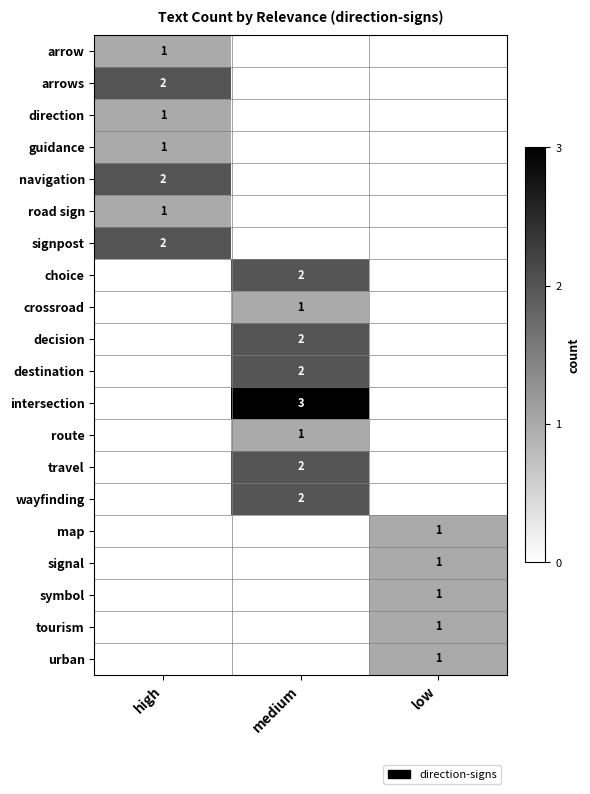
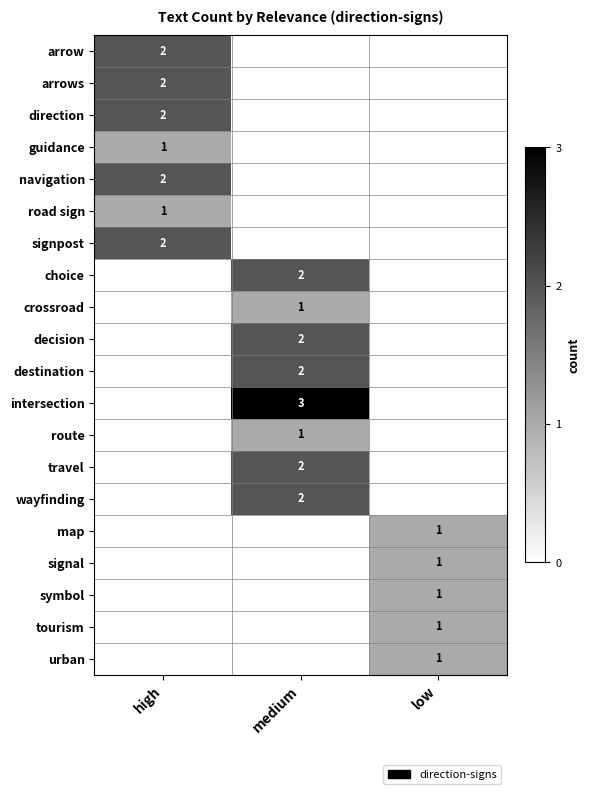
arrow, high: 1 -> 2
direction, high: 1 -> 2
